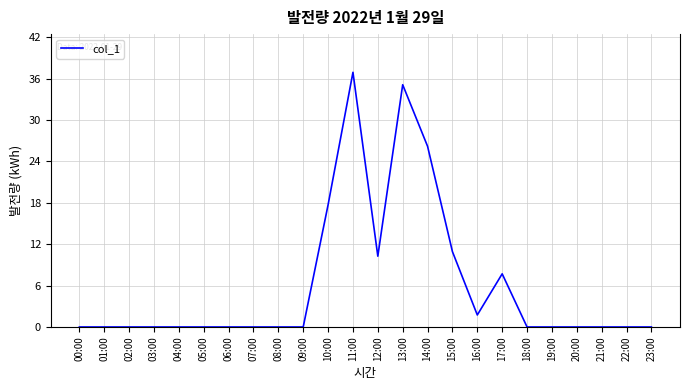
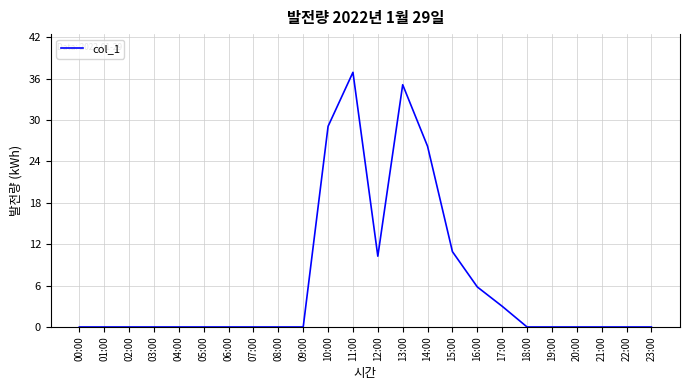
10:00: 18 -> 29
16:00: 2 -> 6
17:00: 8 -> 3
